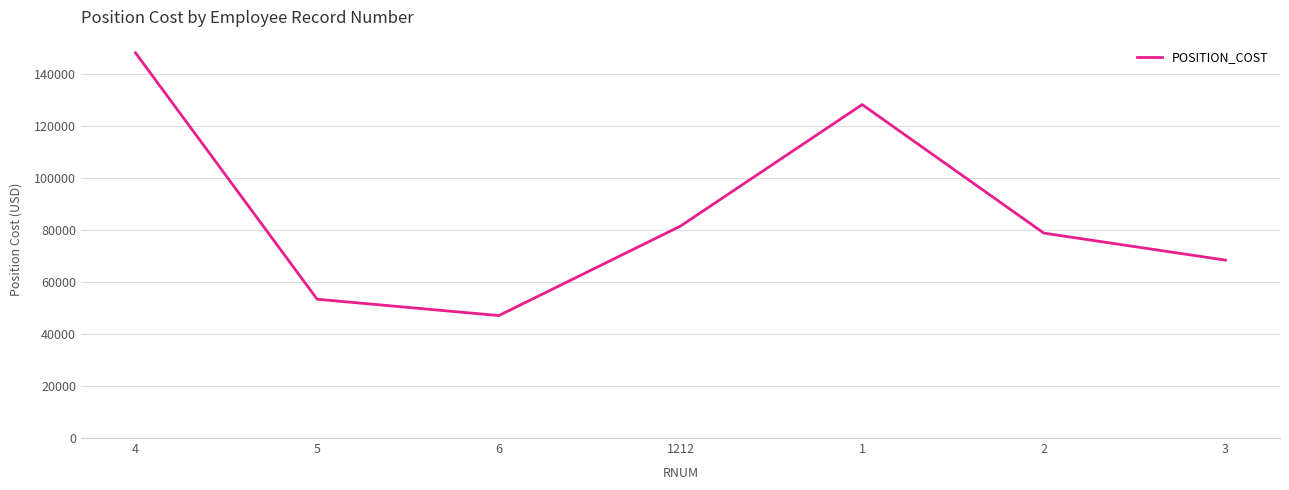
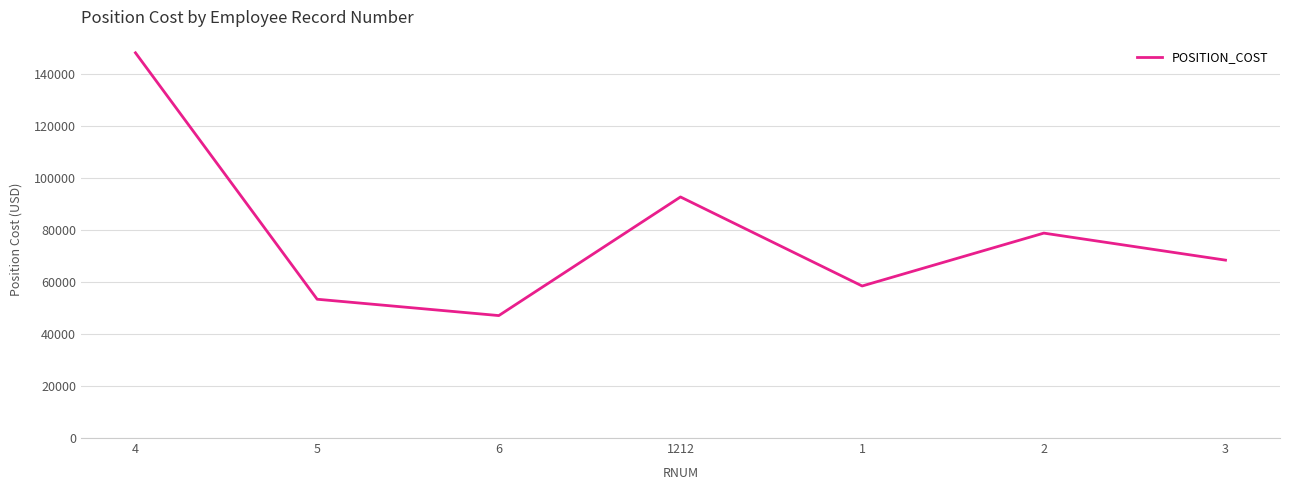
1212: 81000 -> 93000
1: 128000 -> 58000
